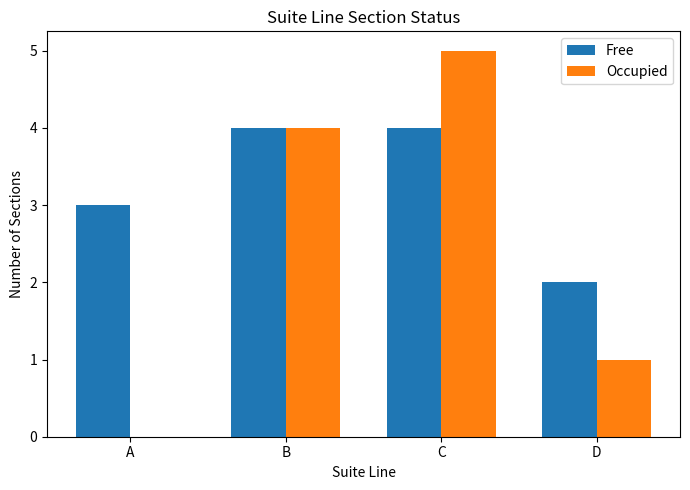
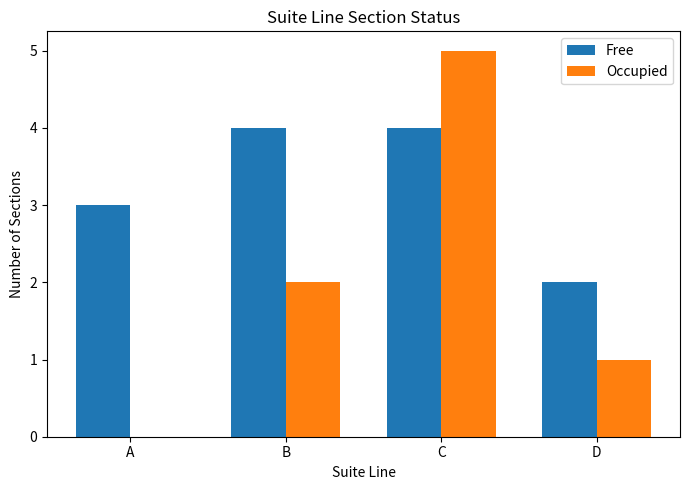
Occupied, B: 4 -> 2
